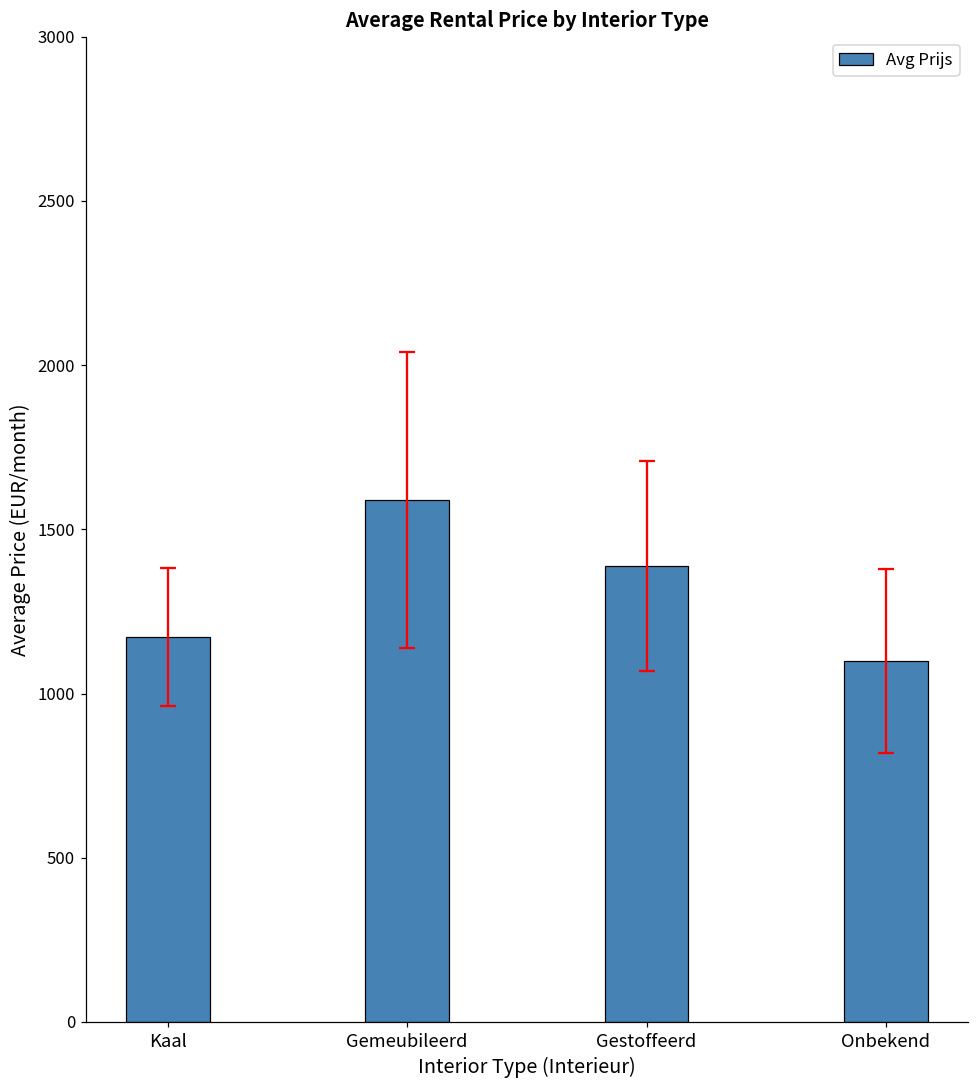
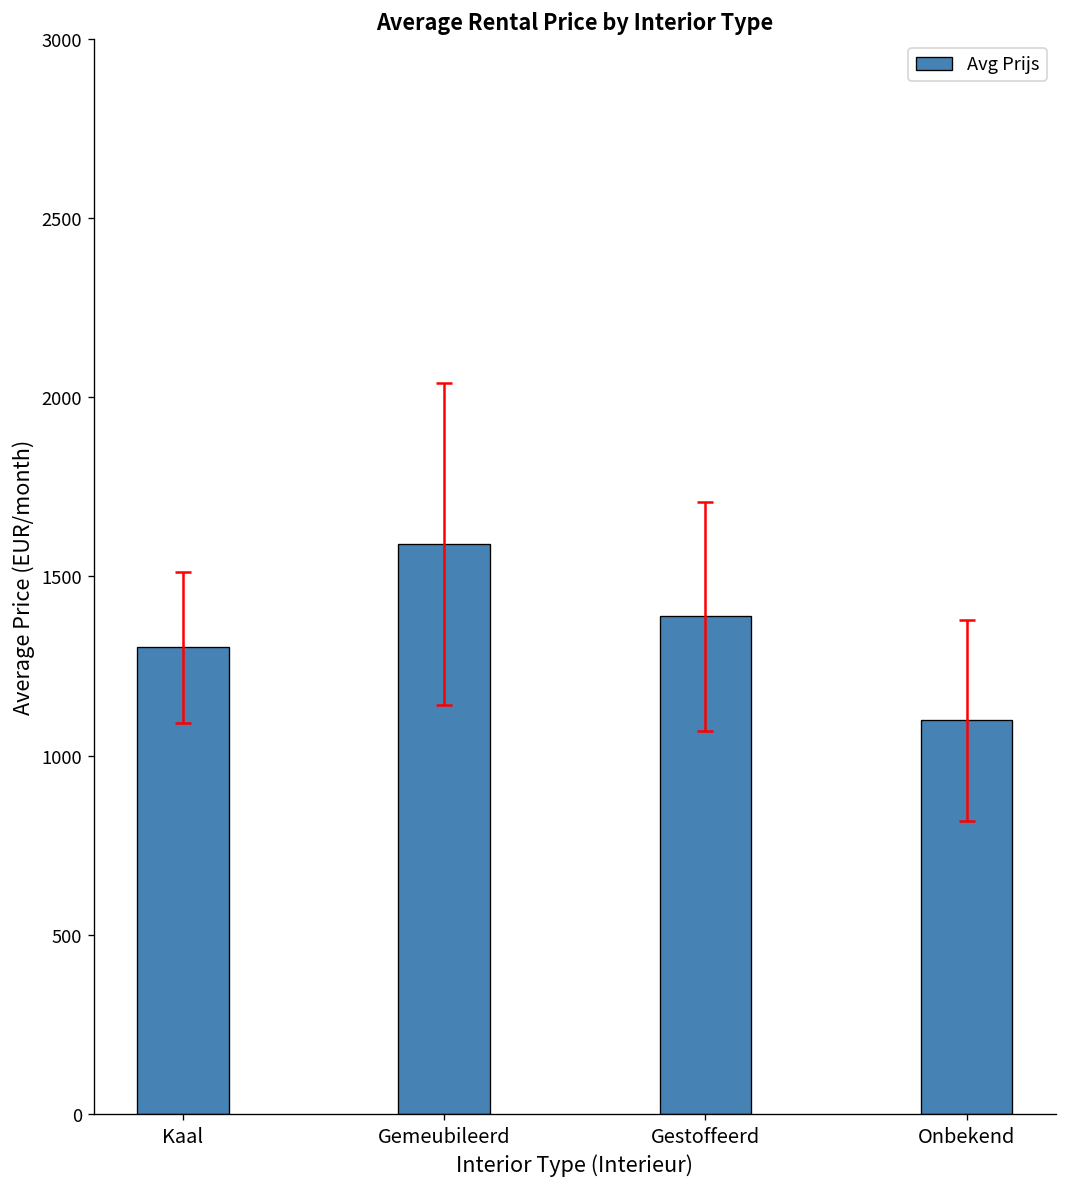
Avg Prijs, Kaal: 1170 -> 1300
